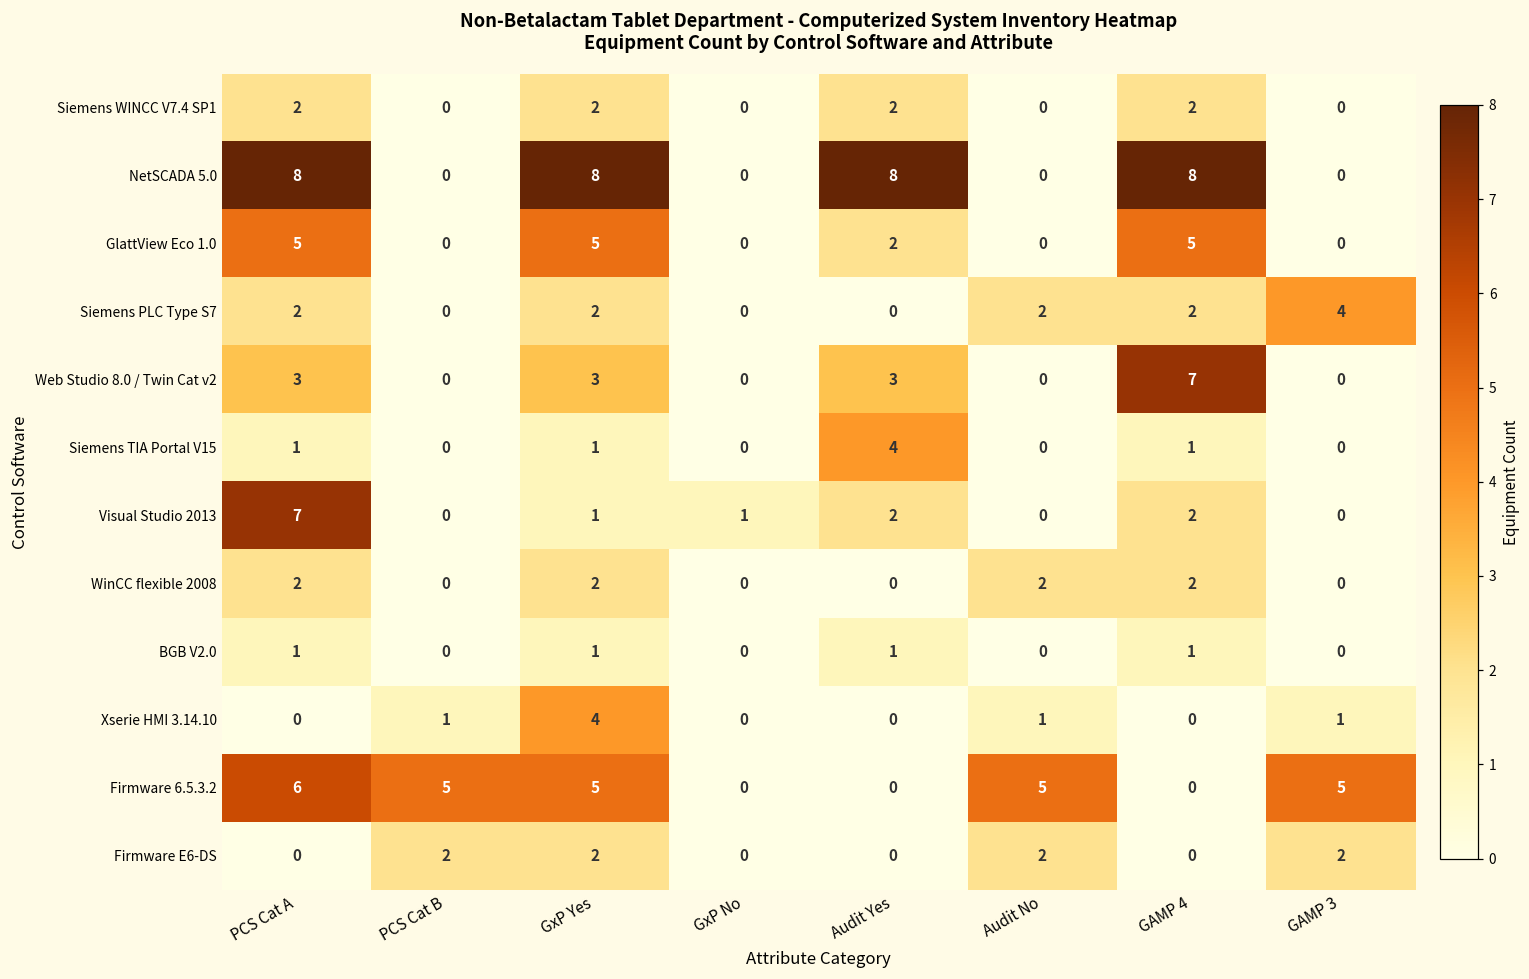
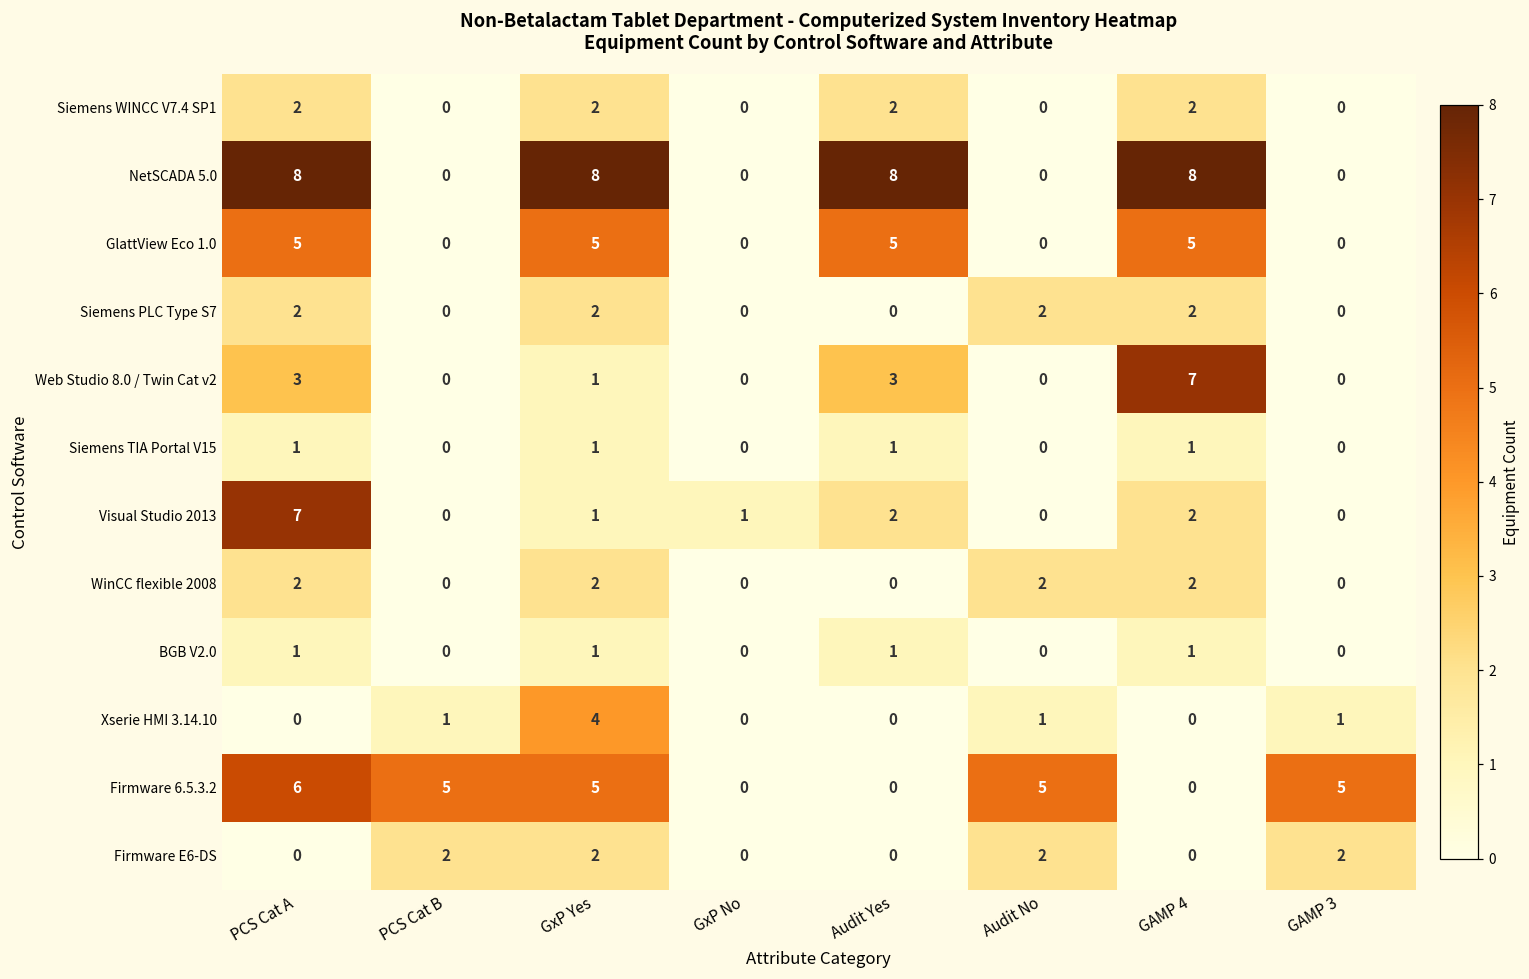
GlattView Eco 1.0, Audit Yes: 2 -> 5
Siemens PLC Type S7, GAMP 3: 4 -> 0
Web Studio 8.0 / Twin Cat v2, GxP Yes: 3 -> 1
Siemens TIA Portal V15, Audit Yes: 4 -> 1
